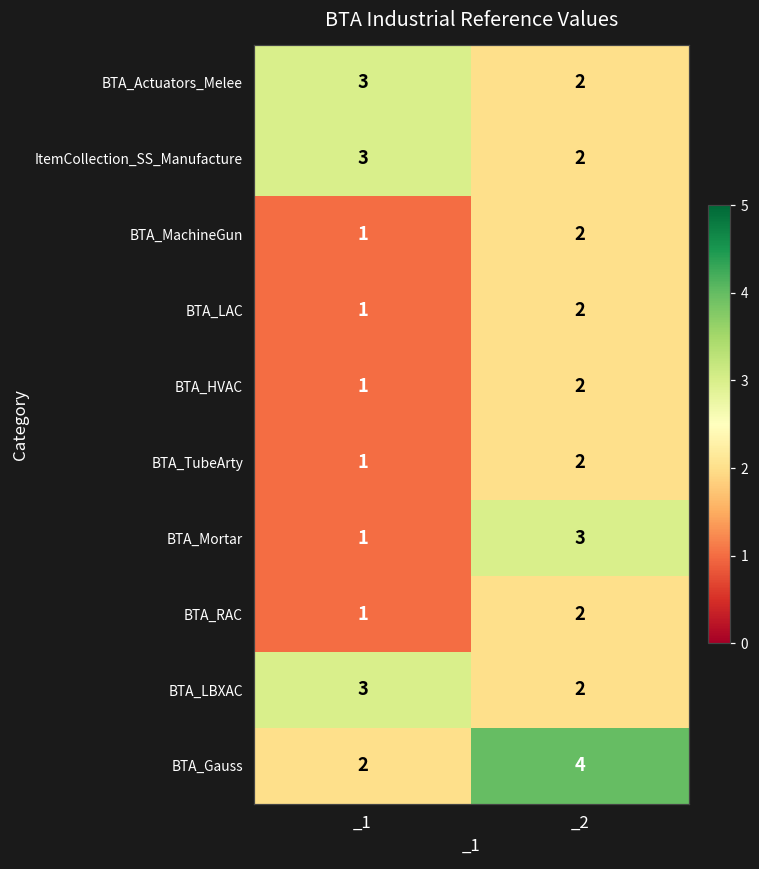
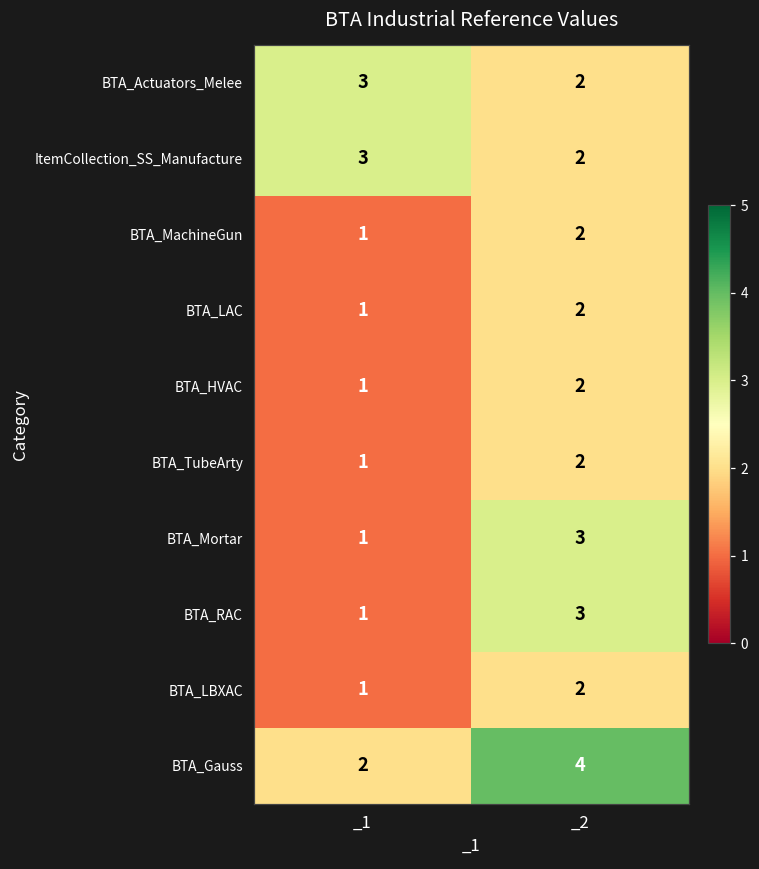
BTA_RAC, _2: 2 -> 3
BTA_LBXAC, _1: 3 -> 1
